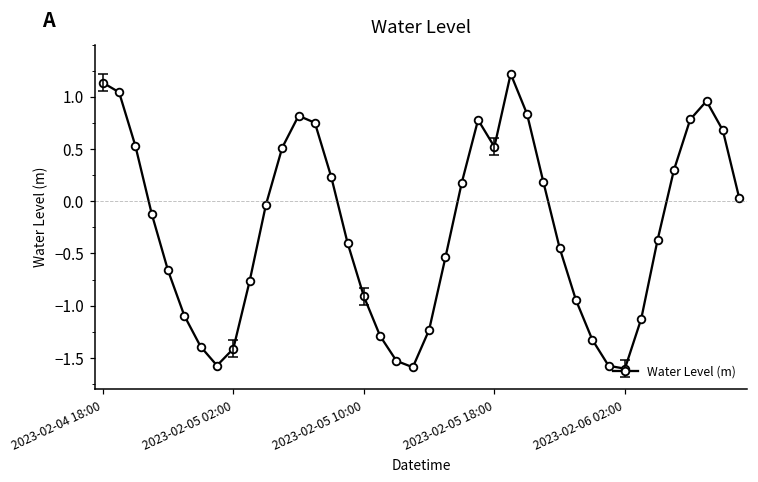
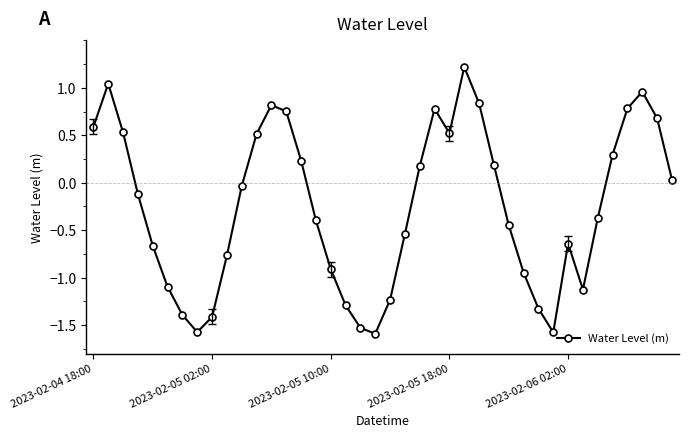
Water Level (m), 2023-02-04 18:00: 1.1 -> 0.6
Water Level (m), 2023-02-06 02:00: -1.6 -> -0.6
